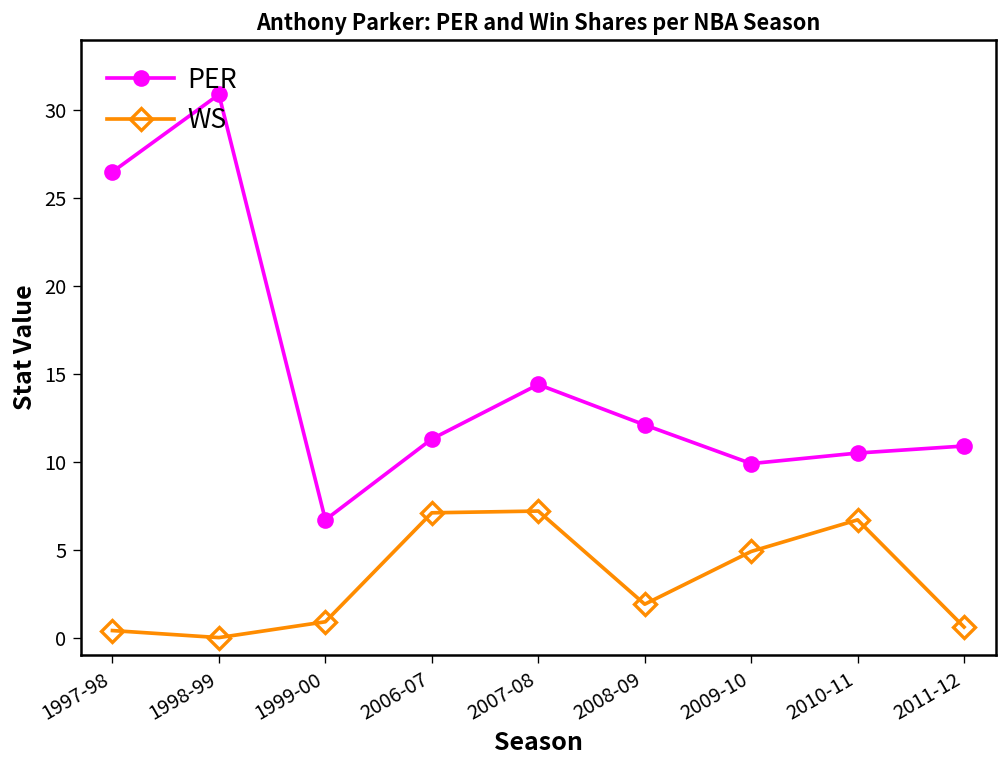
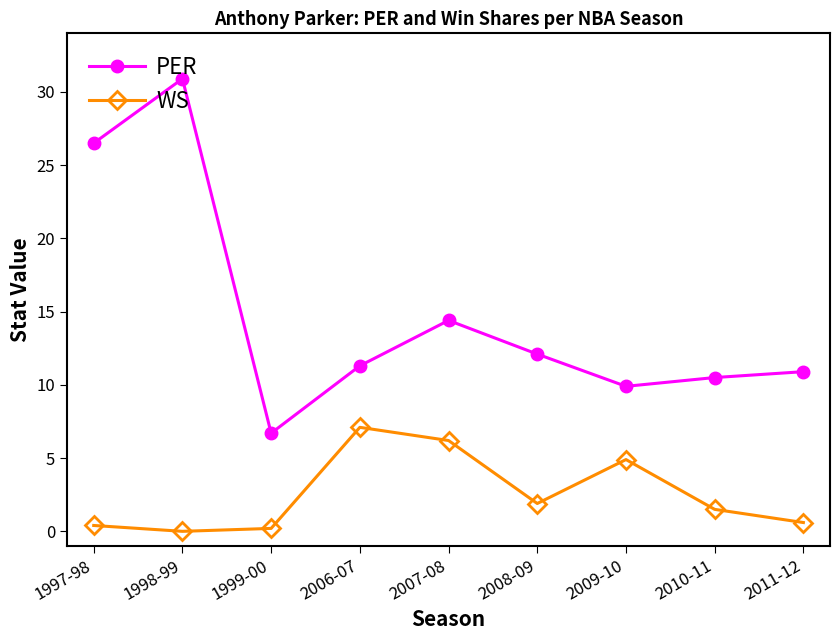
WS, 1999-00: 0.9 -> 0.2
WS, 2007-08: 7.2 -> 6.2
WS, 2010-11: 6.7 -> 1.5
